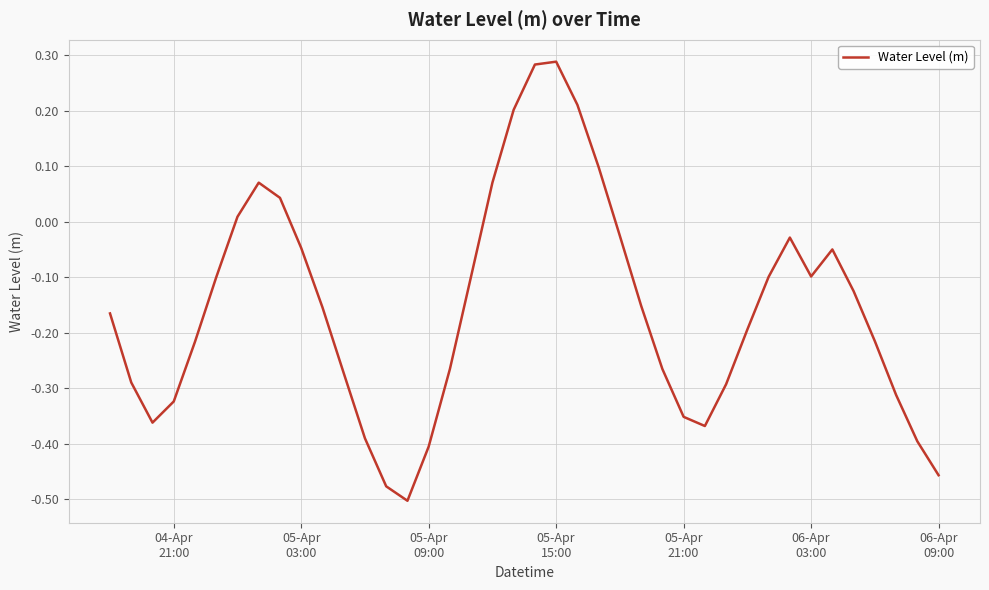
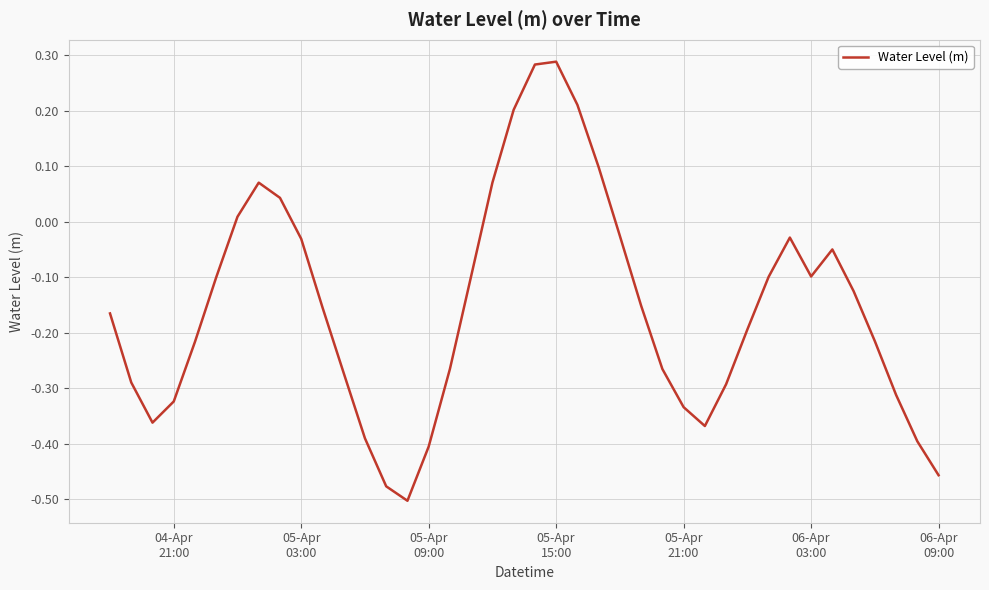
05-Apr 03:00: -0.05 -> -0.03
05-Apr 21:00: -0.35 -> -0.33
